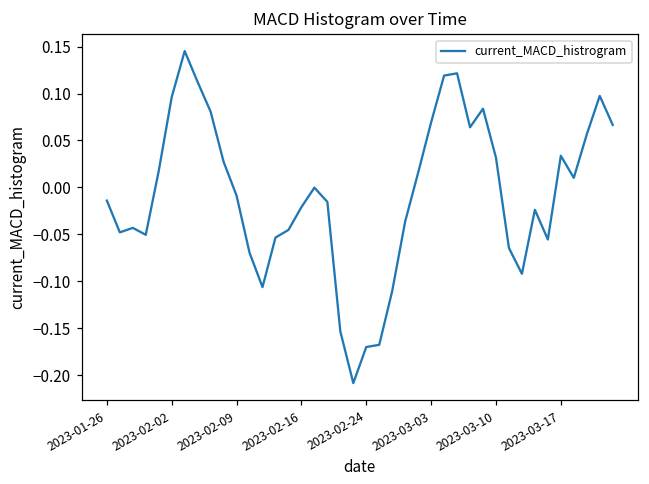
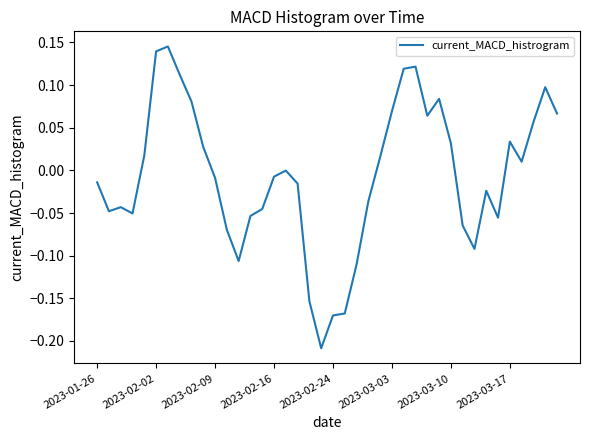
2023-02-02: 0.10 -> 0.14
2023-02-16: -0.02 -> -0.01
